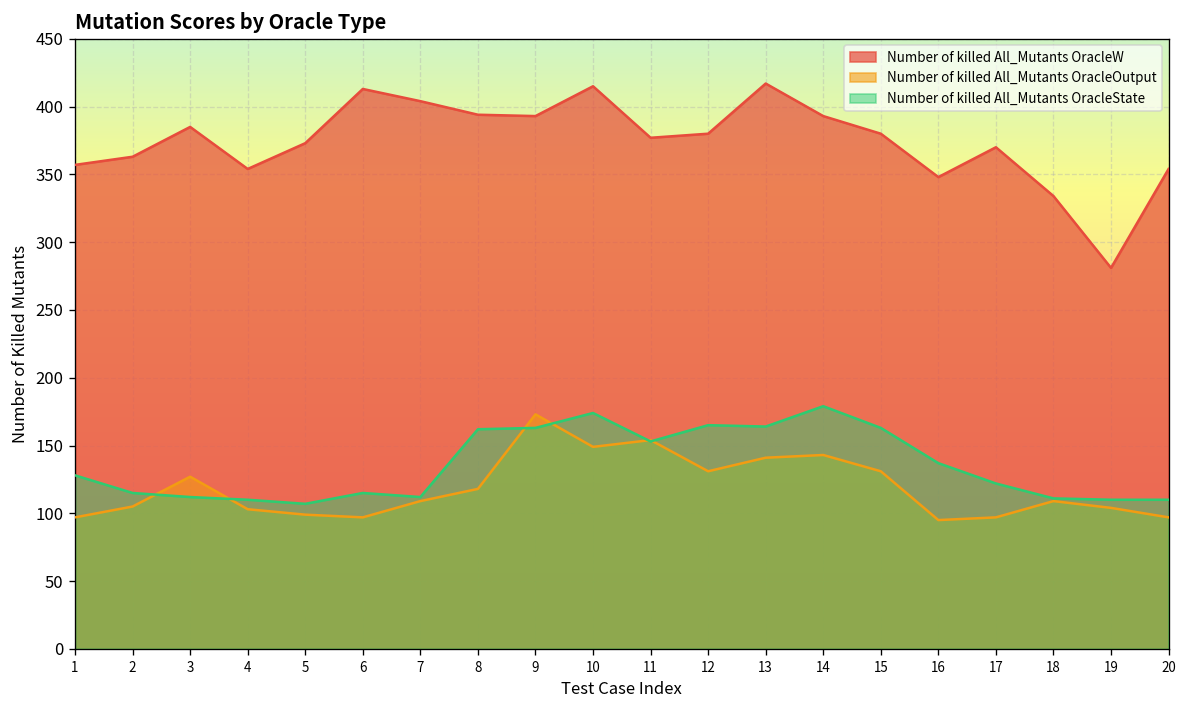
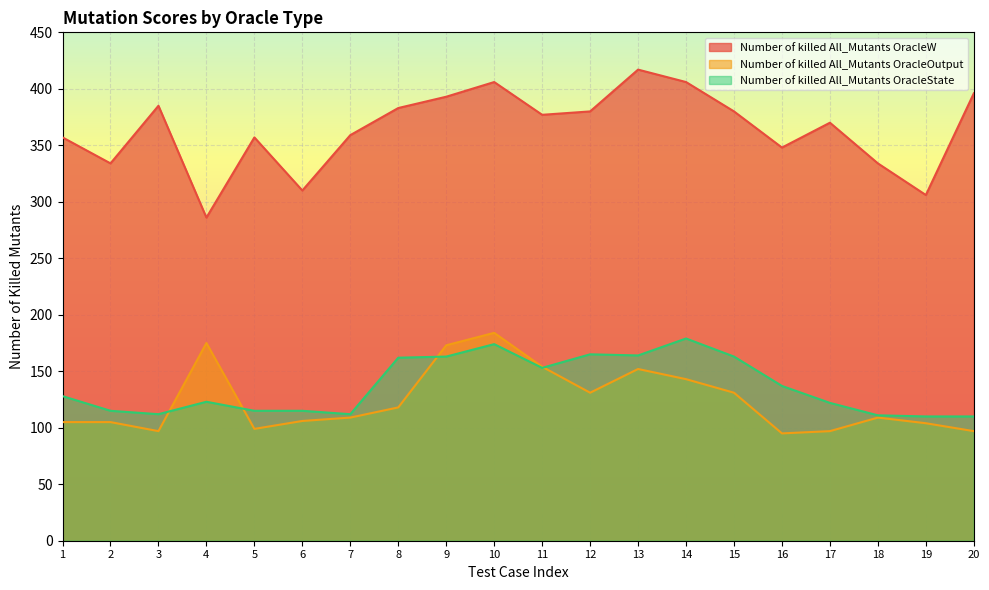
Number of killed All_Mutants OracleOutput, 1: 97 -> 105
Number of killed All_Mutants OracleW, 2: 363 -> 334
Number of killed All_Mutants OracleOutput, 3: 127 -> 97
Number of killed All_Mutants OracleW, 4: 354 -> 286
Number of killed All_Mutants OracleOutput, 4: 103 -> 175
Number of killed All_Mutants OracleState, 4: 110 -> 123
Number of killed All_Mutants OracleW, 5: 373 -> 357
Number of killed All_Mutants OracleState, 5: 107 -> 115
Number of killed All_Mutants OracleW, 6: 413 -> 310
Number of killed All_Mutants OracleOutput, 6: 97 -> 106
Number of killed All_Mutants OracleW, 7: 404 -> 359
Number of killed All_Mutants OracleW, 8: 394 -> 383
Number of killed All_Mutants OracleW, 10: 415 -> 406
Number of killed All_Mutants OracleOutput, 10: 149 -> 184
Number of killed All_Mutants OracleOutput, 13: 141 -> 152
Number of killed All_Mutants OracleW, 14: 393 -> 406
Number of killed All_Mutants OracleW, 19: 281 -> 306
Number of killed All_Mutants OracleW, 20: 354 -> 396
